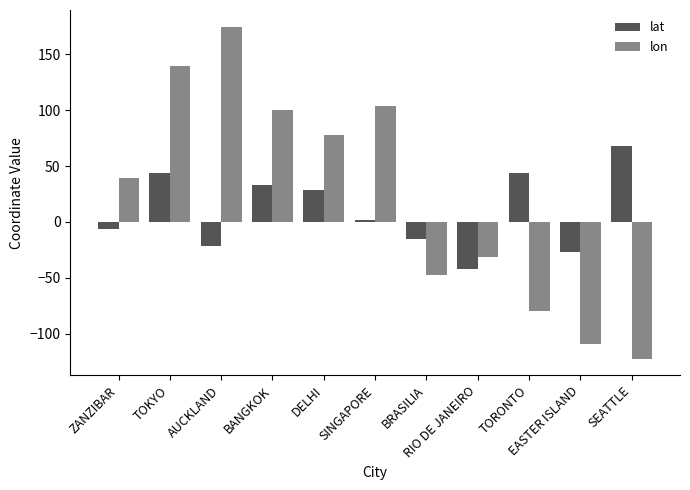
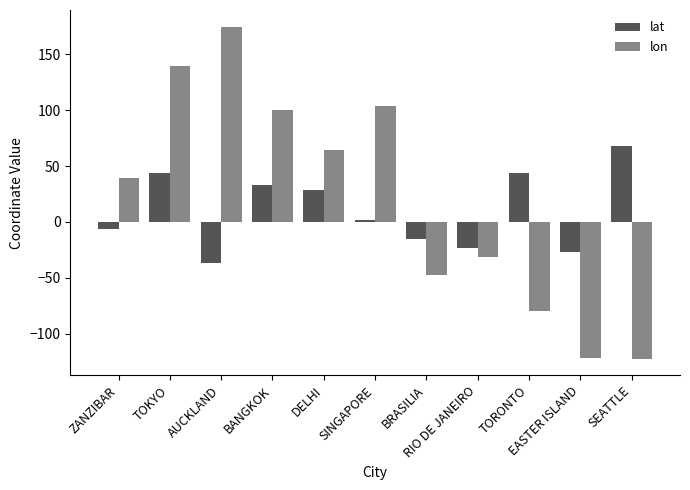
lat, AUCKLAND: -21 -> -37
lon, DELHI: 77 -> 65
lat, RIO DE JANEIRO: -43 -> -23
lon, EASTER ISLAND: -109 -> -121
